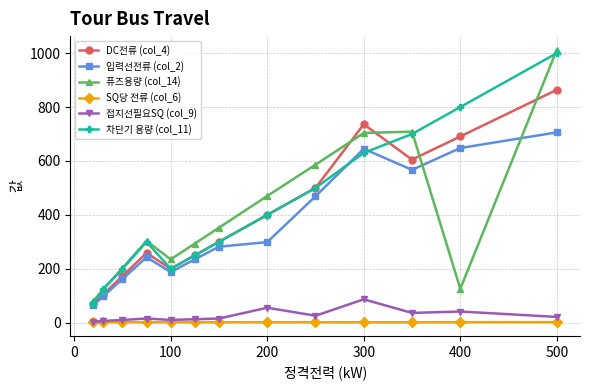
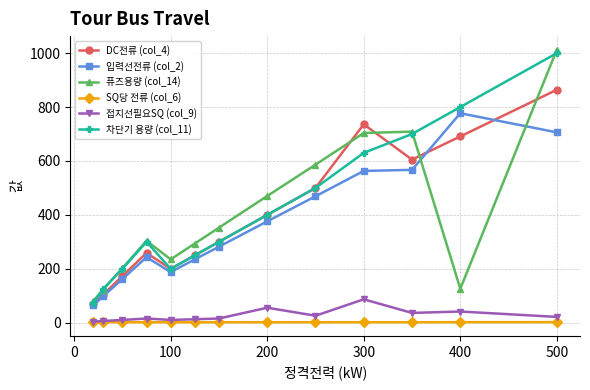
입력선전류 (col_2), 200: 300 -> 380
입력선전류 (col_2), 300: 650 -> 560
입력선전류 (col_2), 400: 650 -> 780
